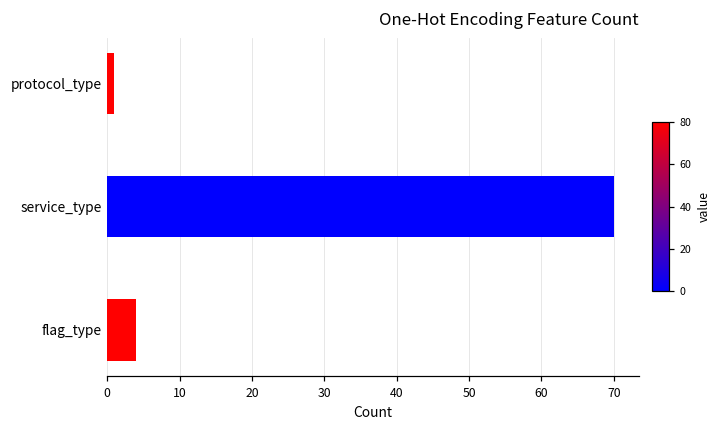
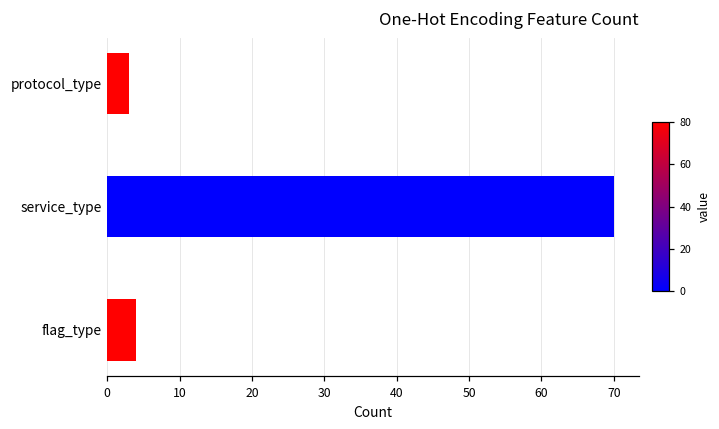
protocol_type: 1 -> 3
